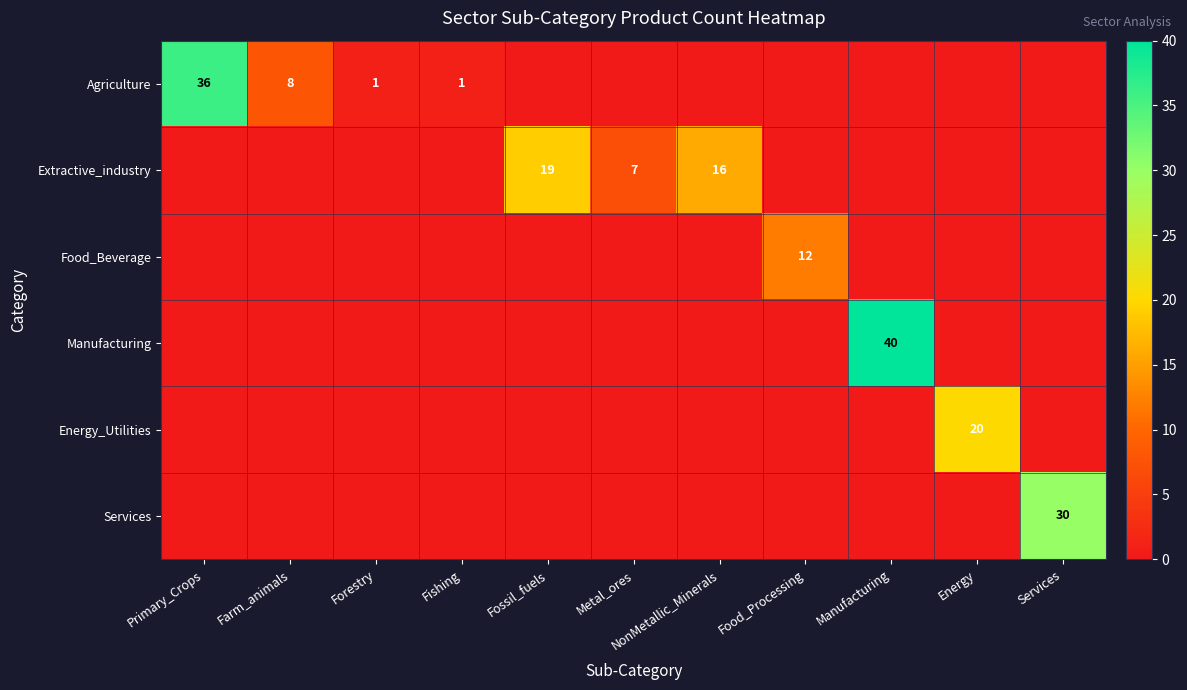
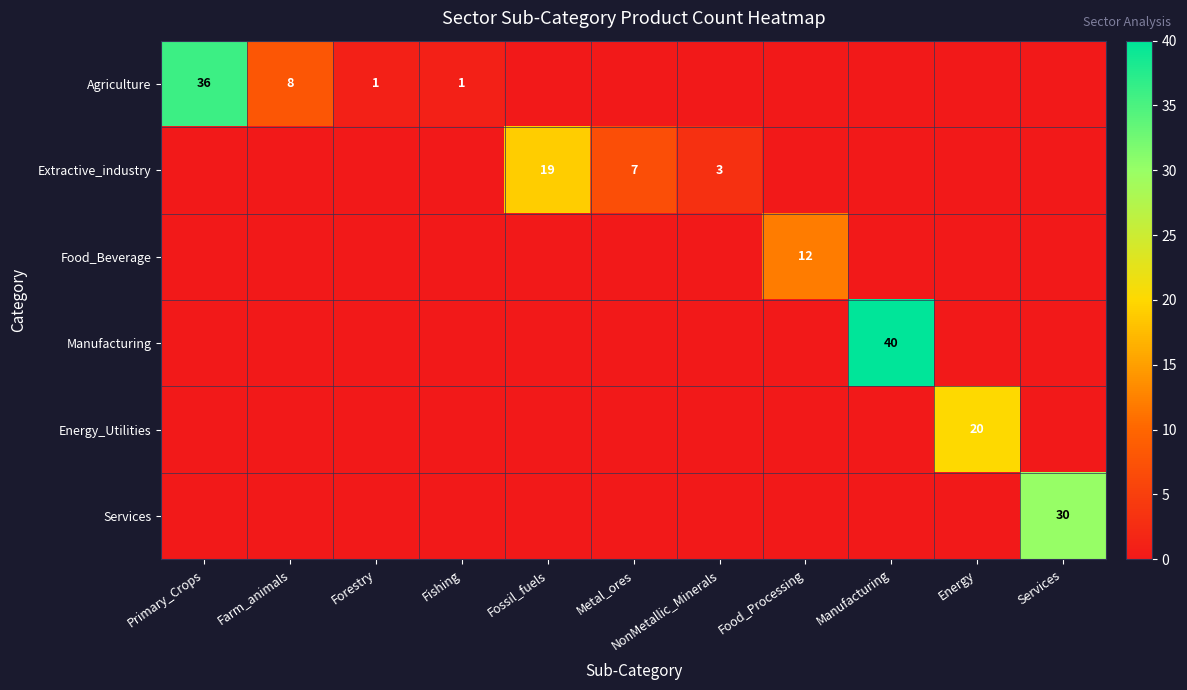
Extractive_industry, NonMetallic_Minerals: 16 -> 3
